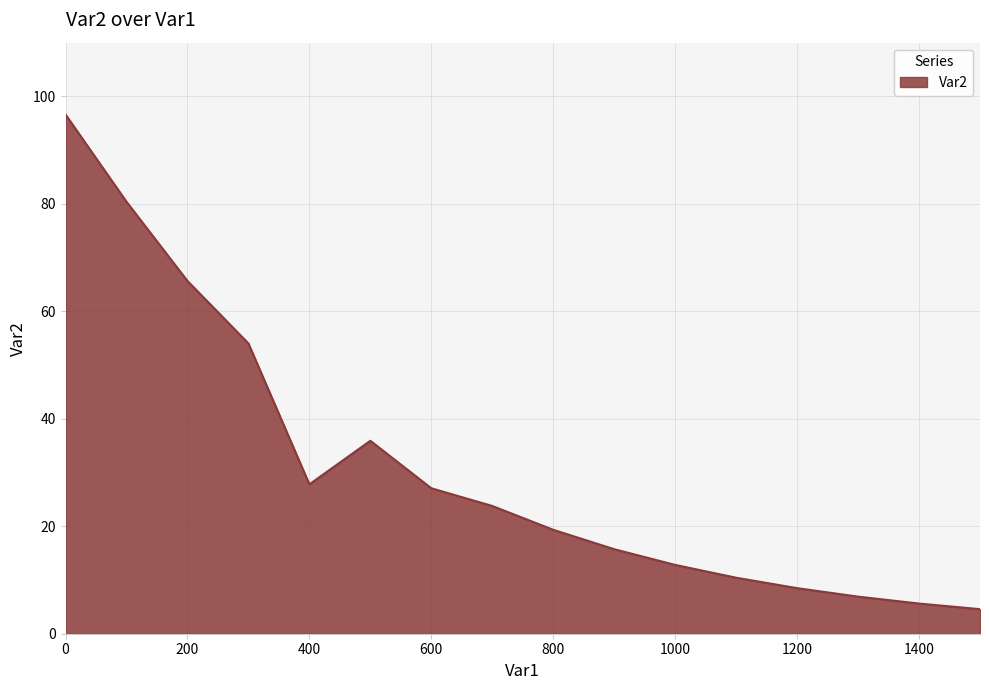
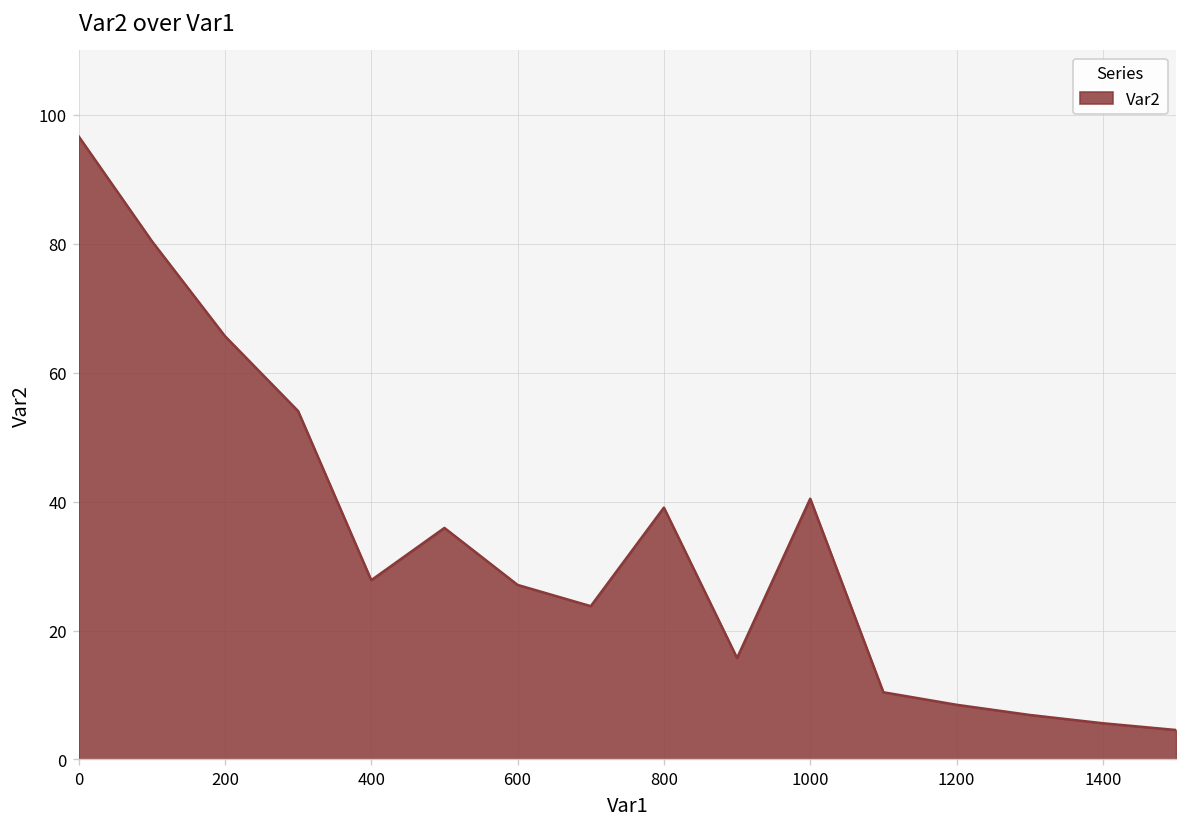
800: 19 -> 39
1000: 13 -> 40
